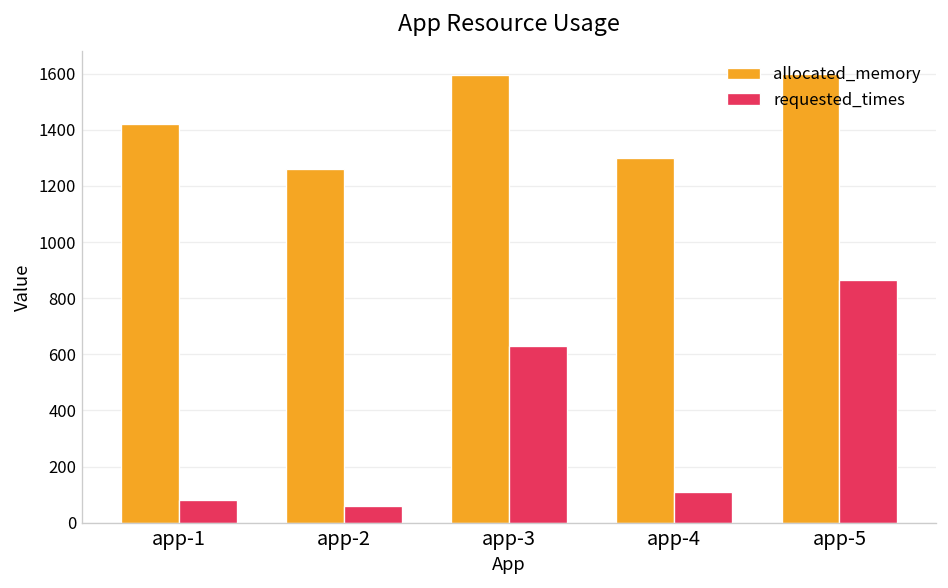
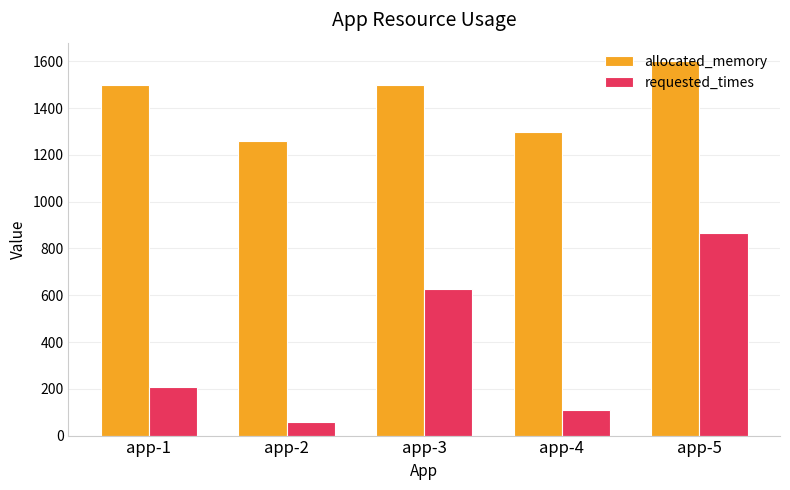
allocated_memory, app-1: 1420 -> 1500
requested_times, app-1: 80 -> 210
allocated_memory, app-3: 1600 -> 1500
